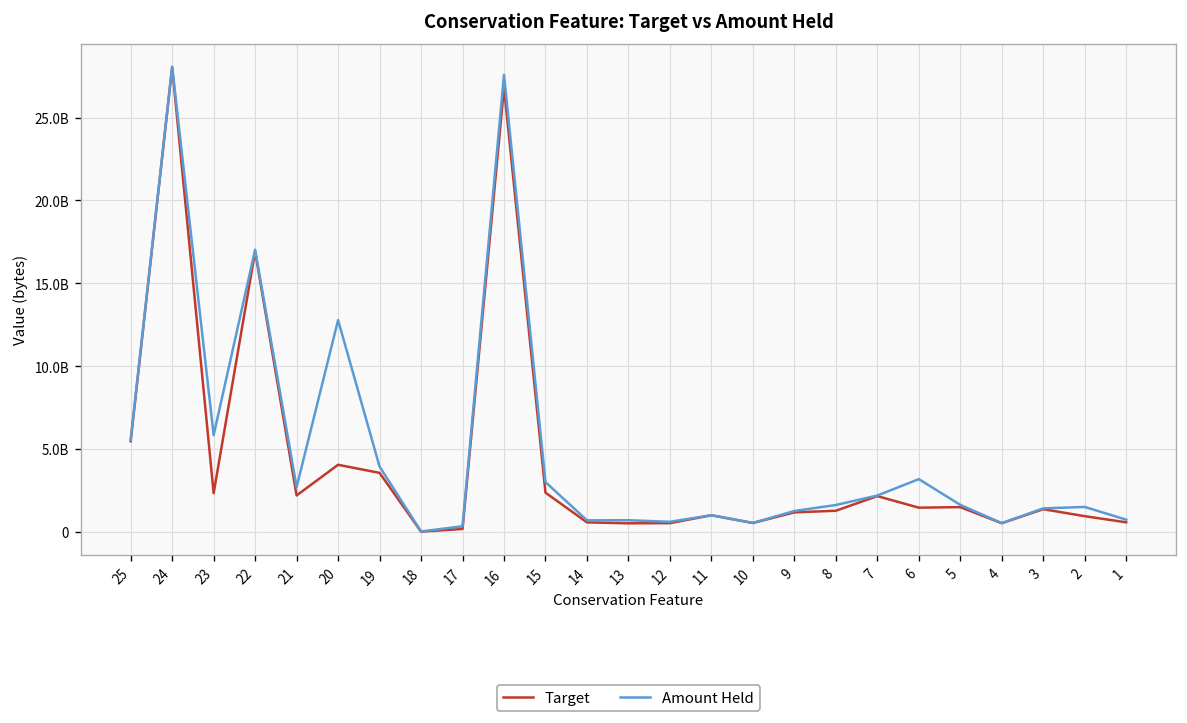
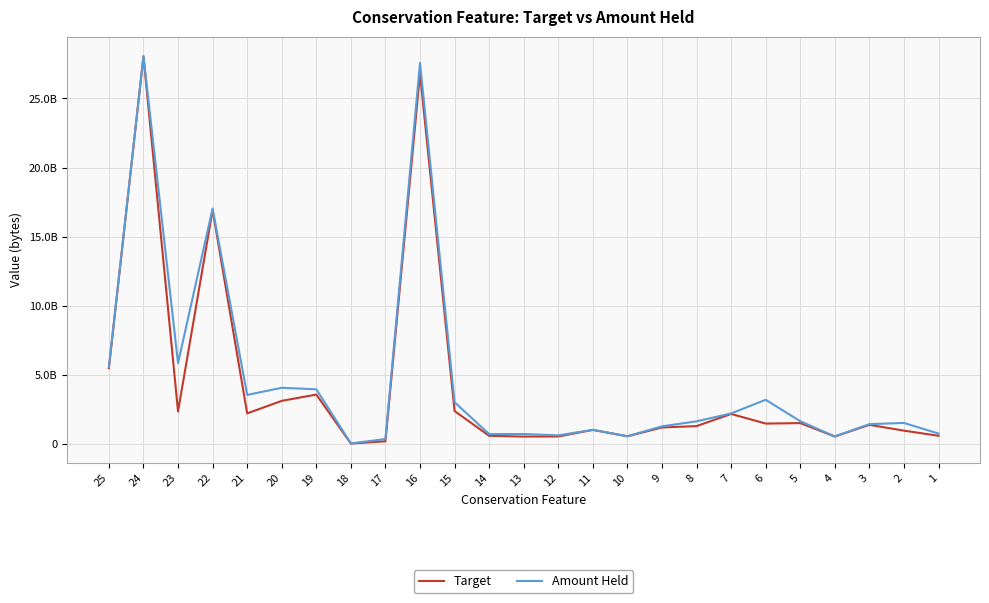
Amount Held, 21: 2700000000 -> 3500000000
Target, 20: 4100000000 -> 3100000000
Amount Held, 20: 12800000000 -> 4100000000
